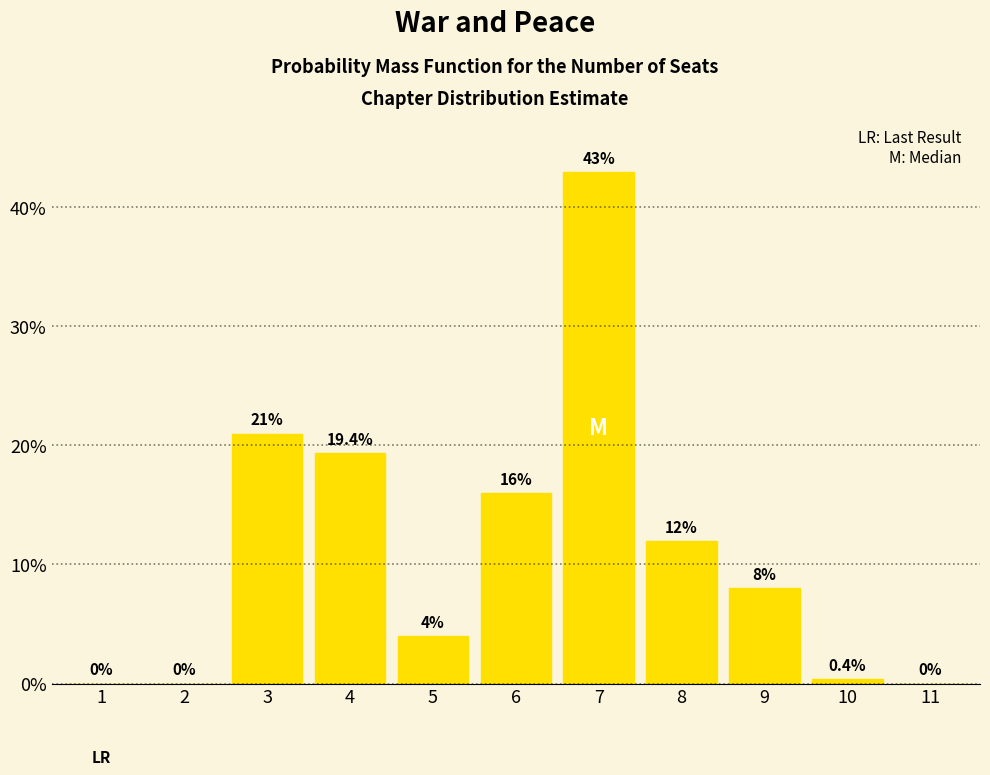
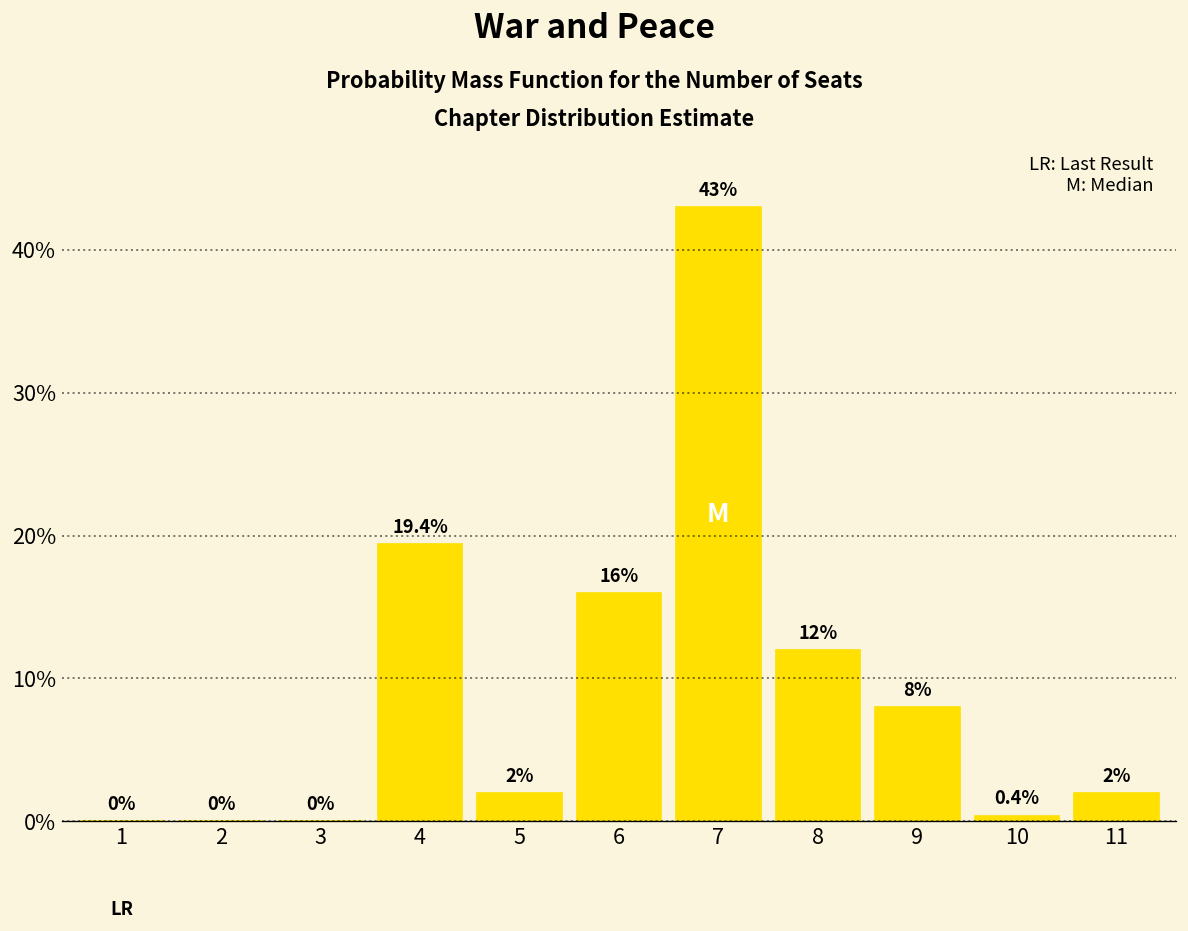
3: 21% -> 0%
5: 4% -> 2%
11: 0% -> 2%
